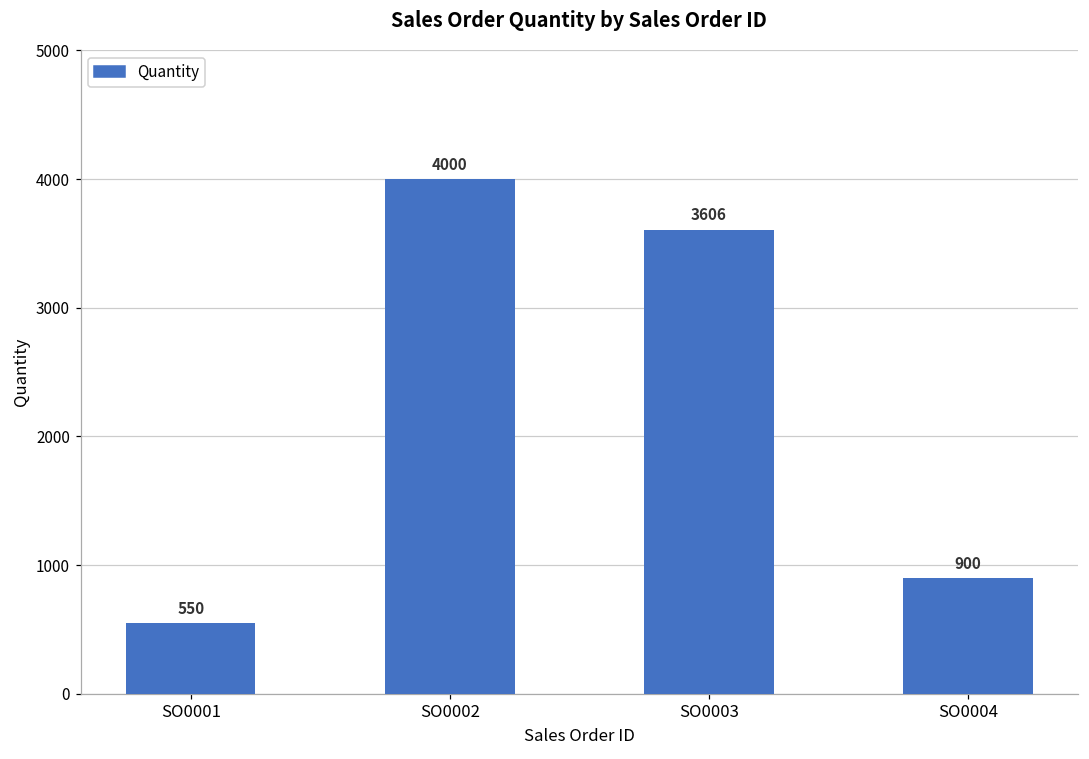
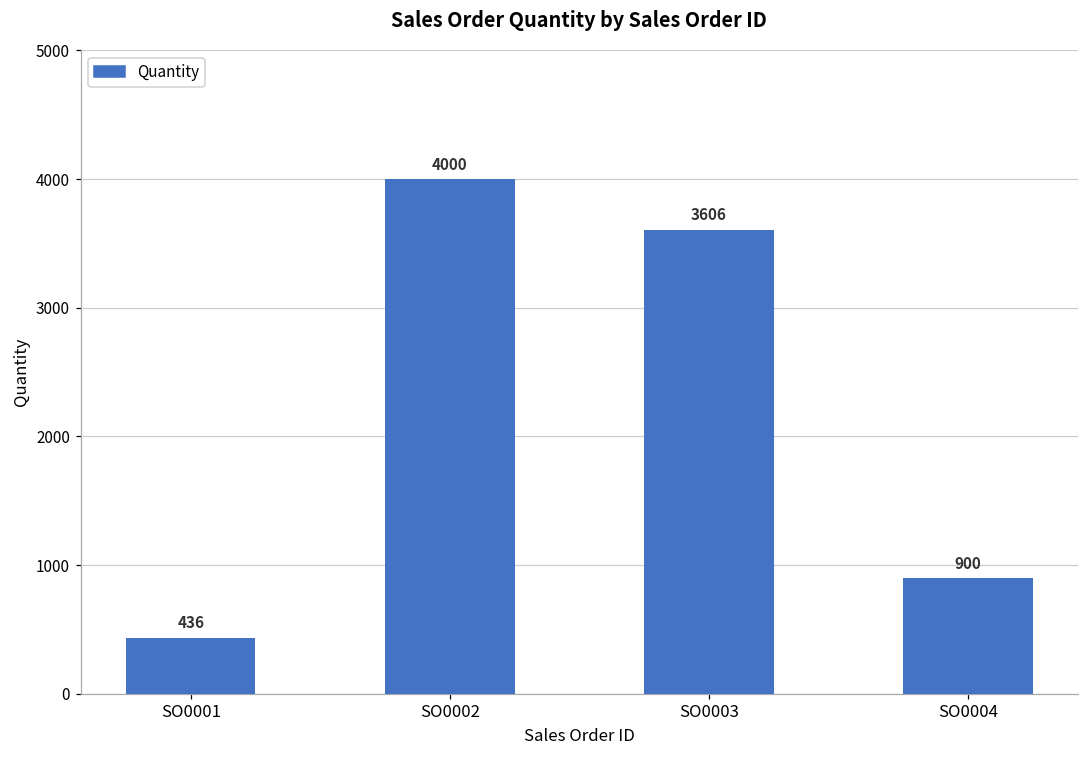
SO0001: 550 -> 436
